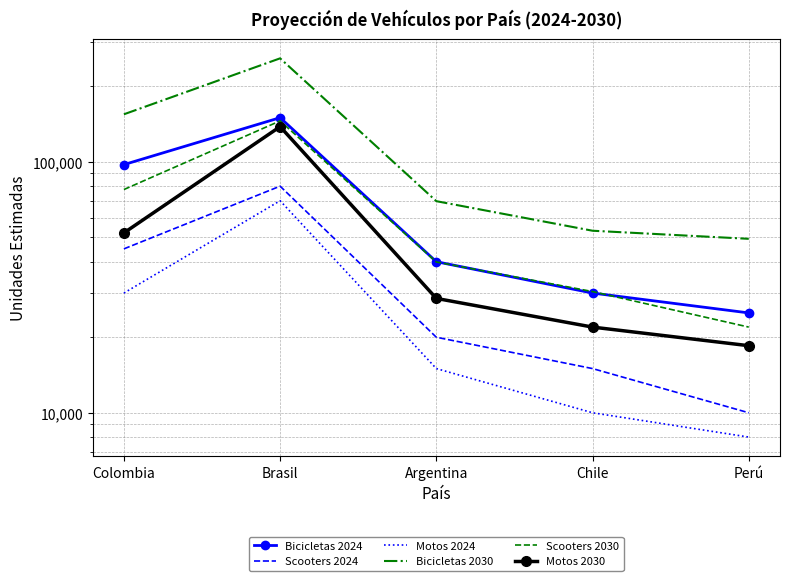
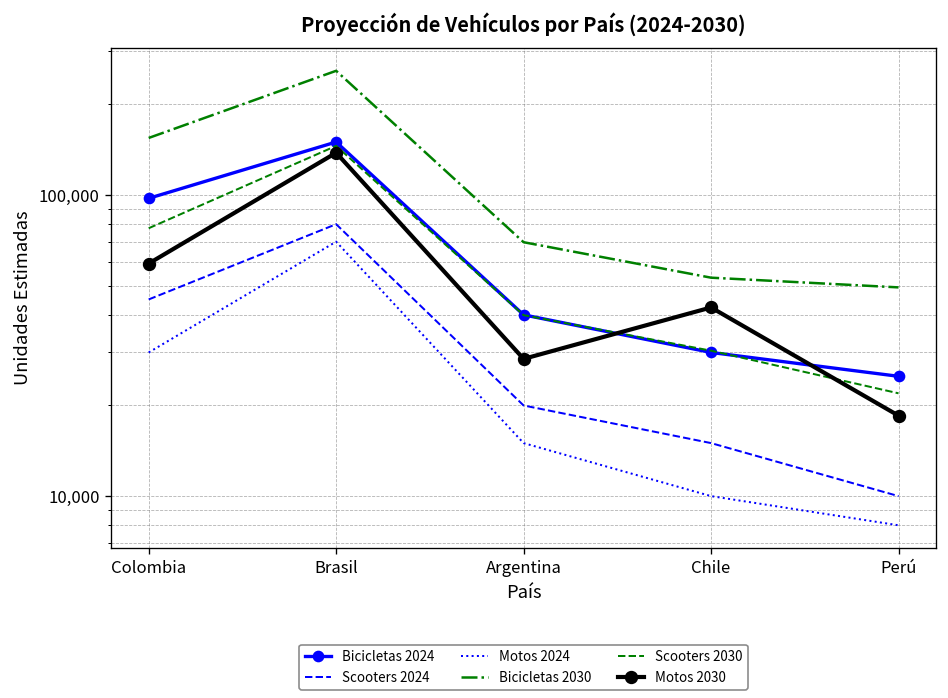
Motos 2030, Colombia: 52,000 -> 59,000
Motos 2030, Chile: 22,000 -> 42,000
